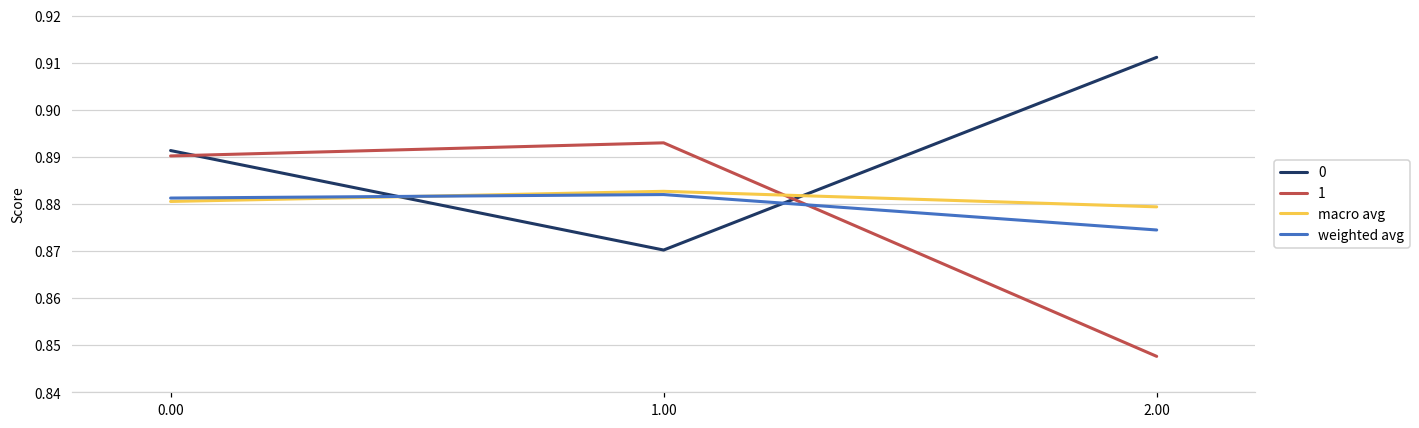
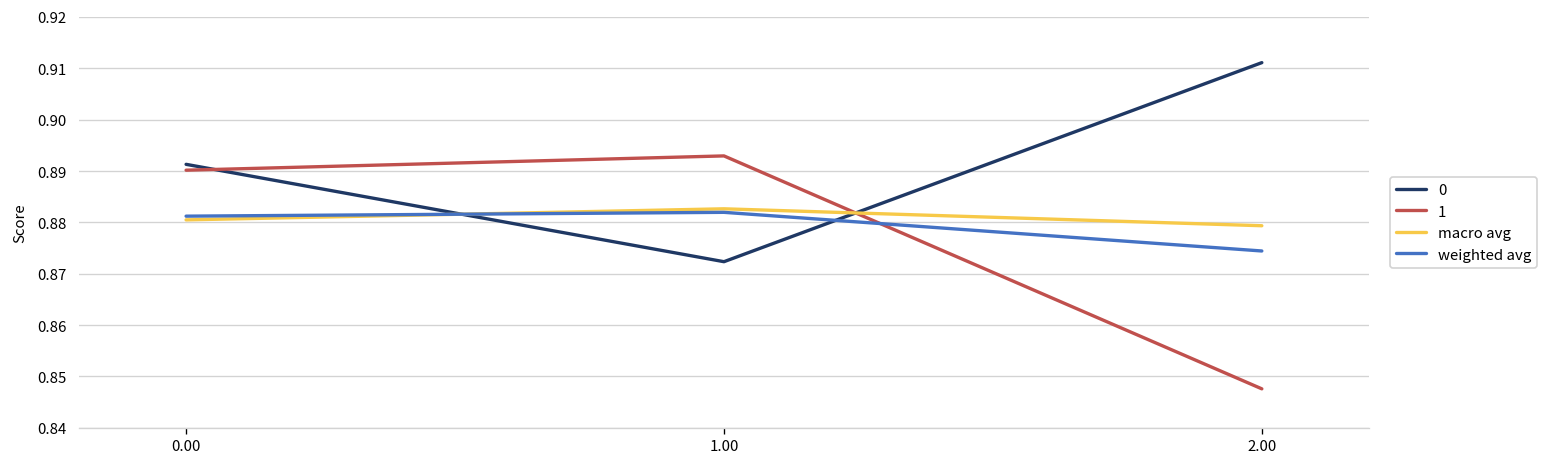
0, 1.00: 0.870 -> 0.872
